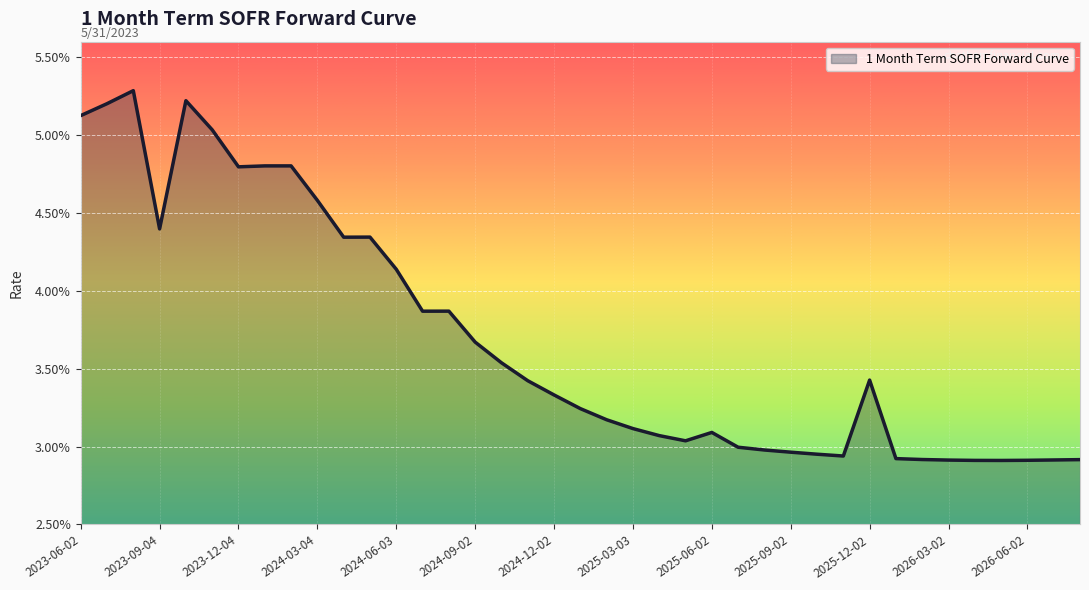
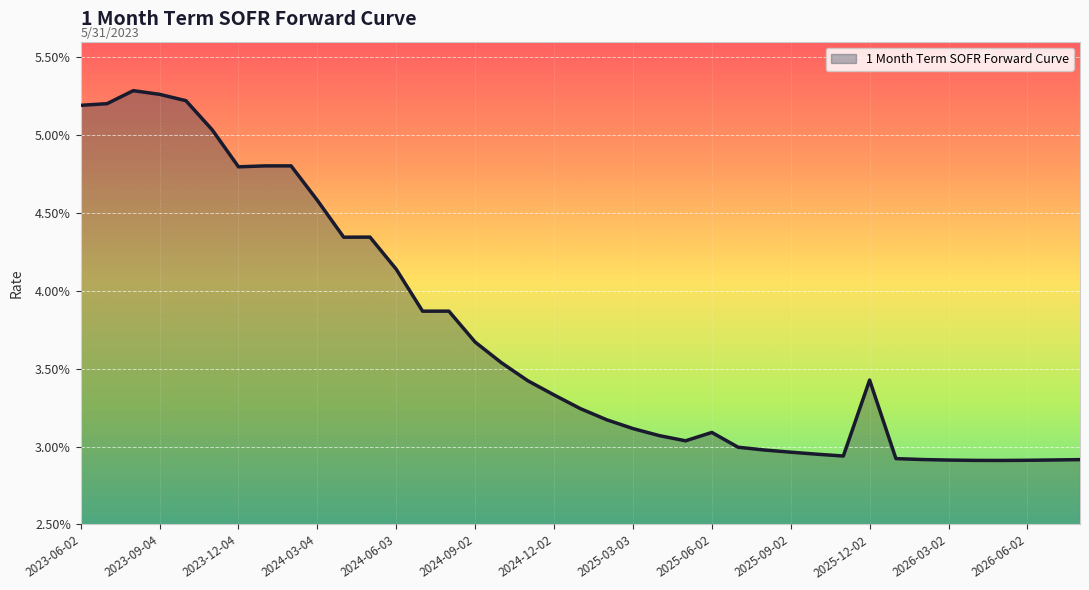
2023-06-02: 5.13% -> 5.19%
2023-09-04: 4.40% -> 5.26%
